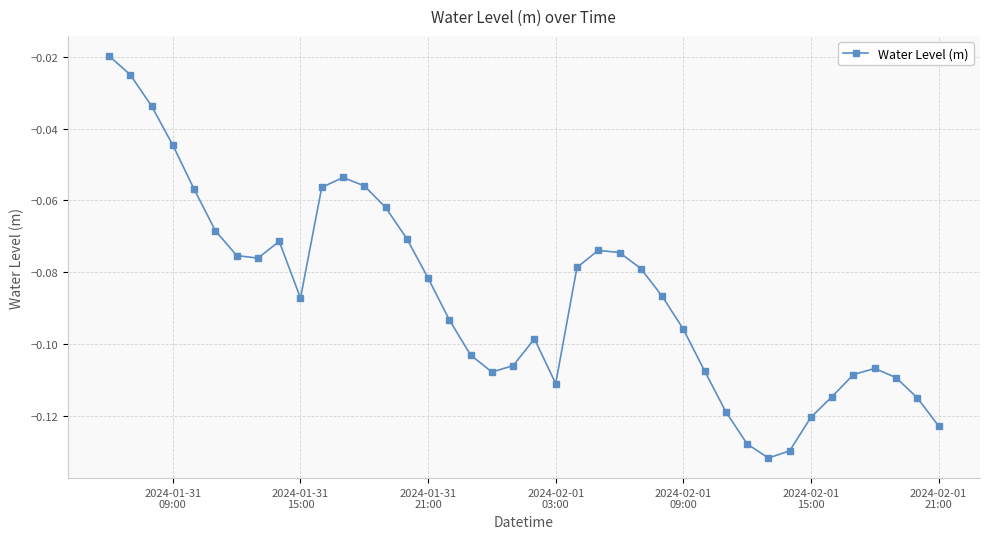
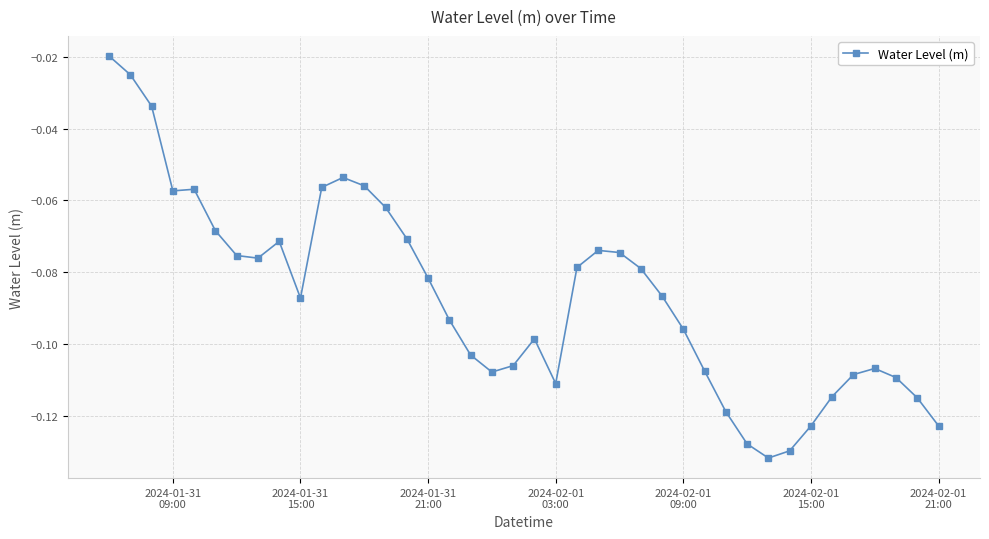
2024-01-31 09:00: -0.045 -> -0.057
2024-02-01 15:00: -0.120 -> -0.123
